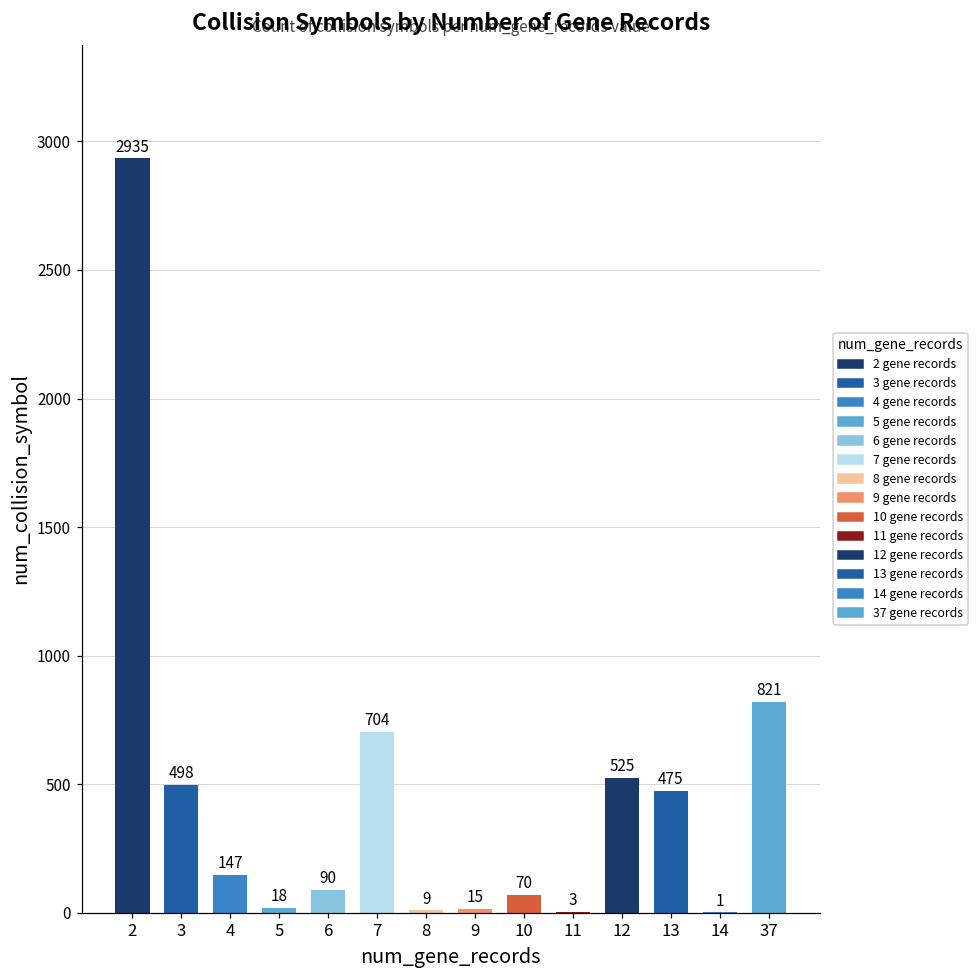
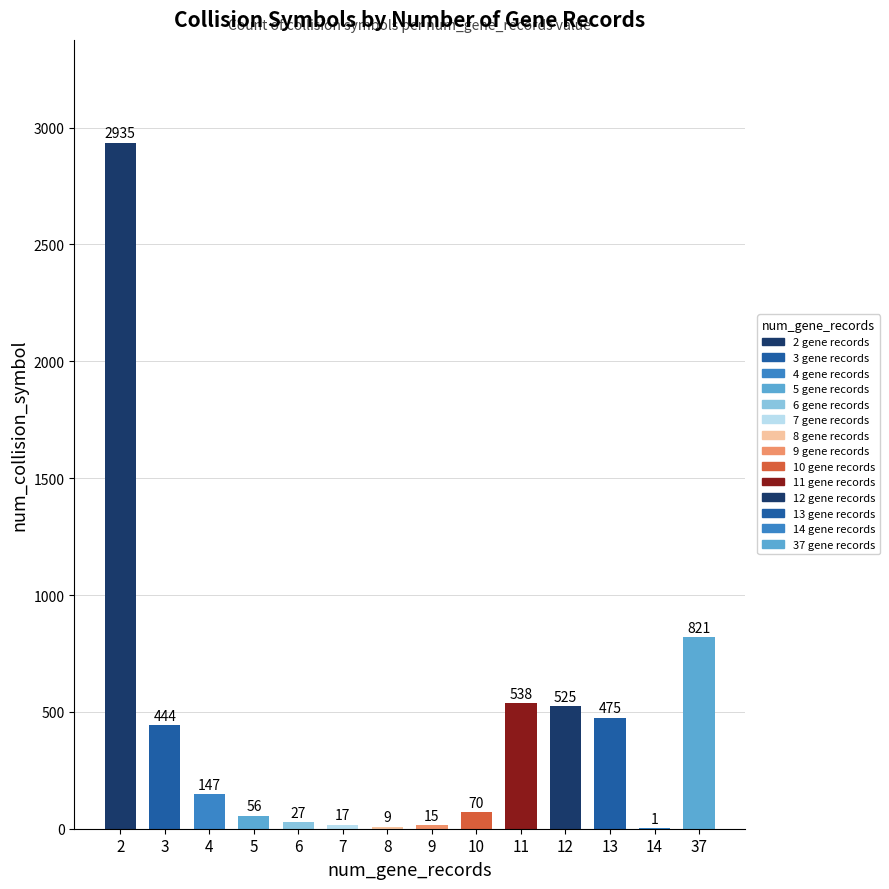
3: 498 -> 444
5: 18 -> 56
6: 90 -> 27
7: 704 -> 17
11: 3 -> 538
